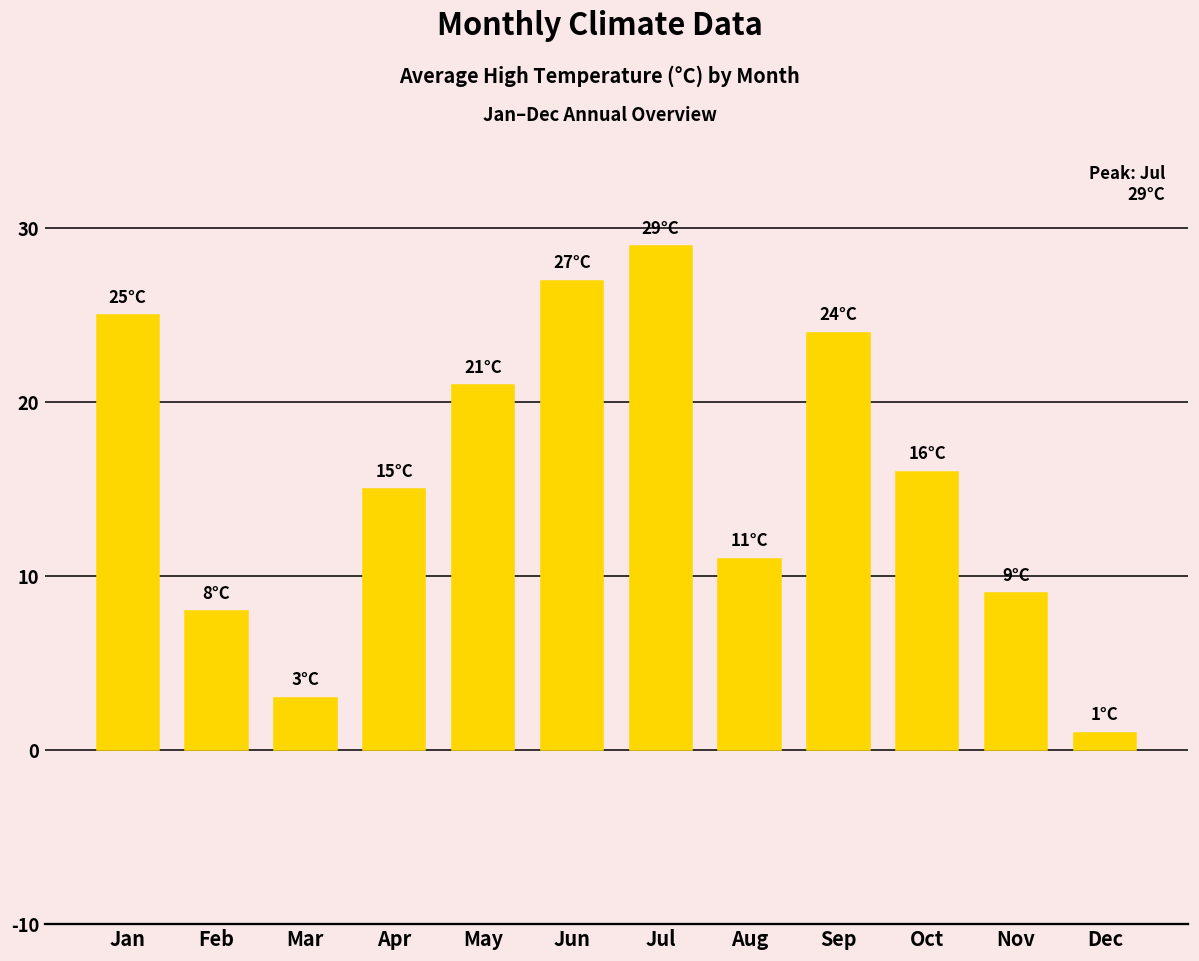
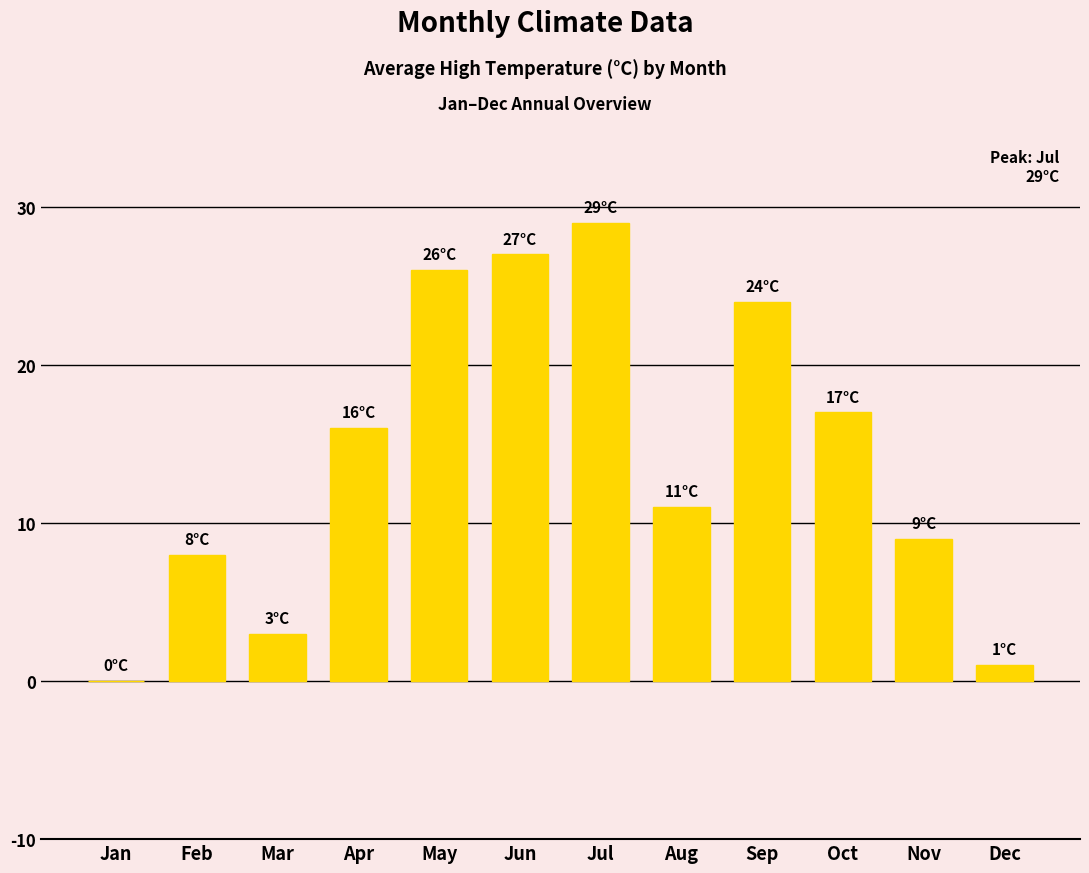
Jan: 25°C -> 0°C
Apr: 15°C -> 16°C
May: 21°C -> 26°C
Oct: 16°C -> 17°C
